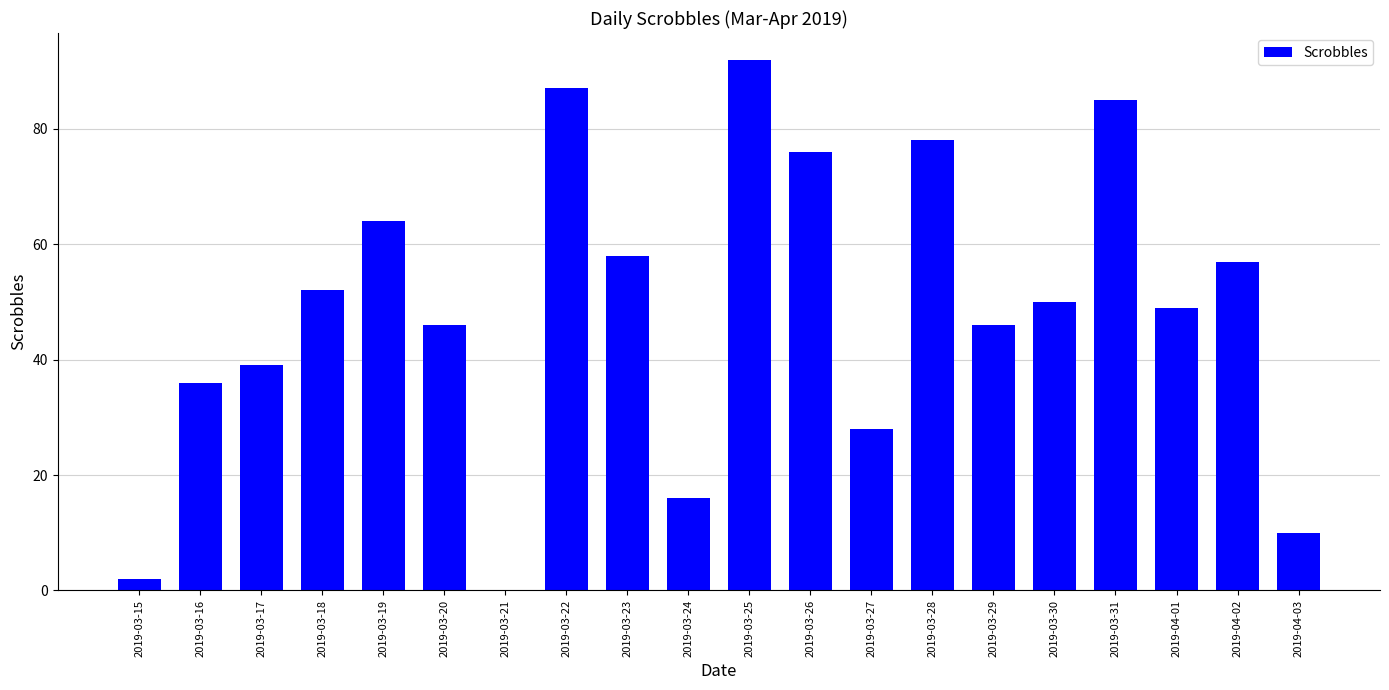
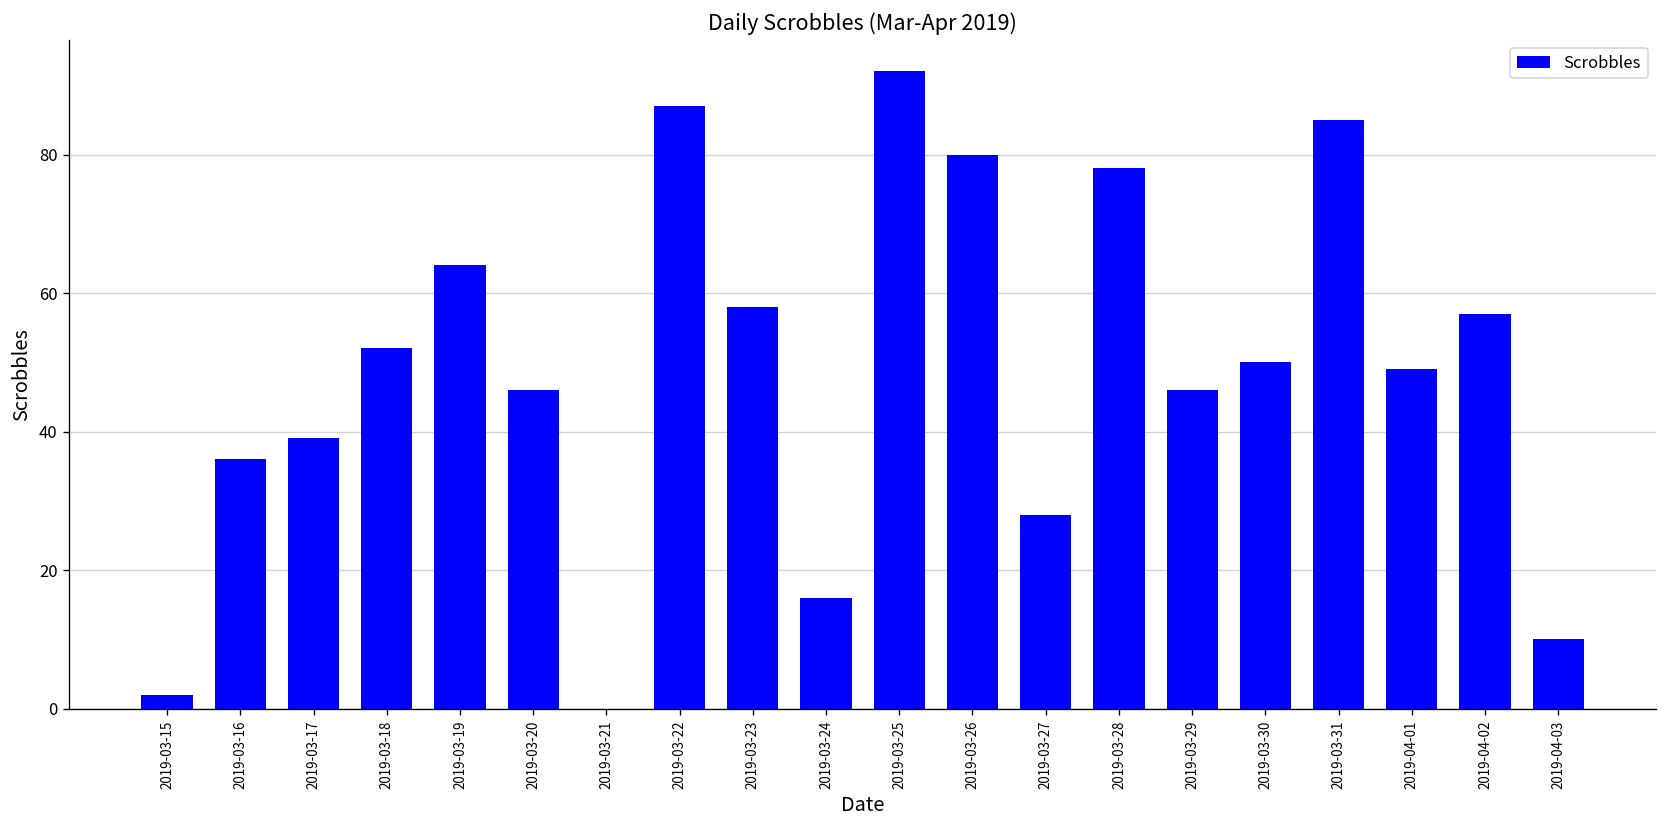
2019-03-26: 76 -> 80
